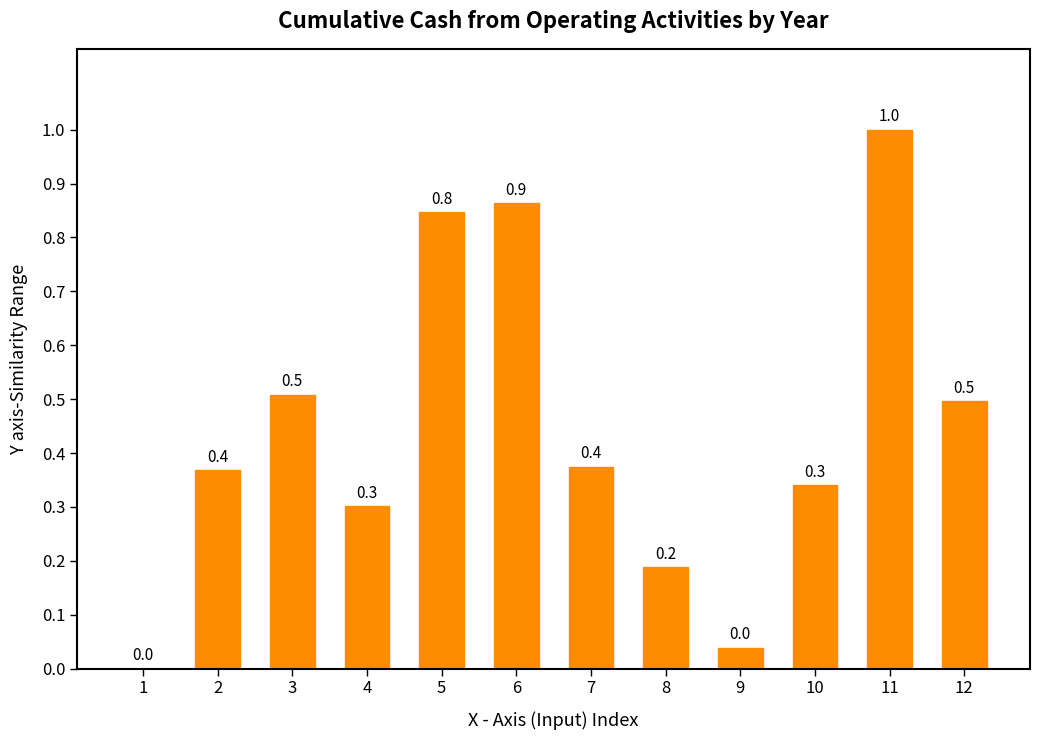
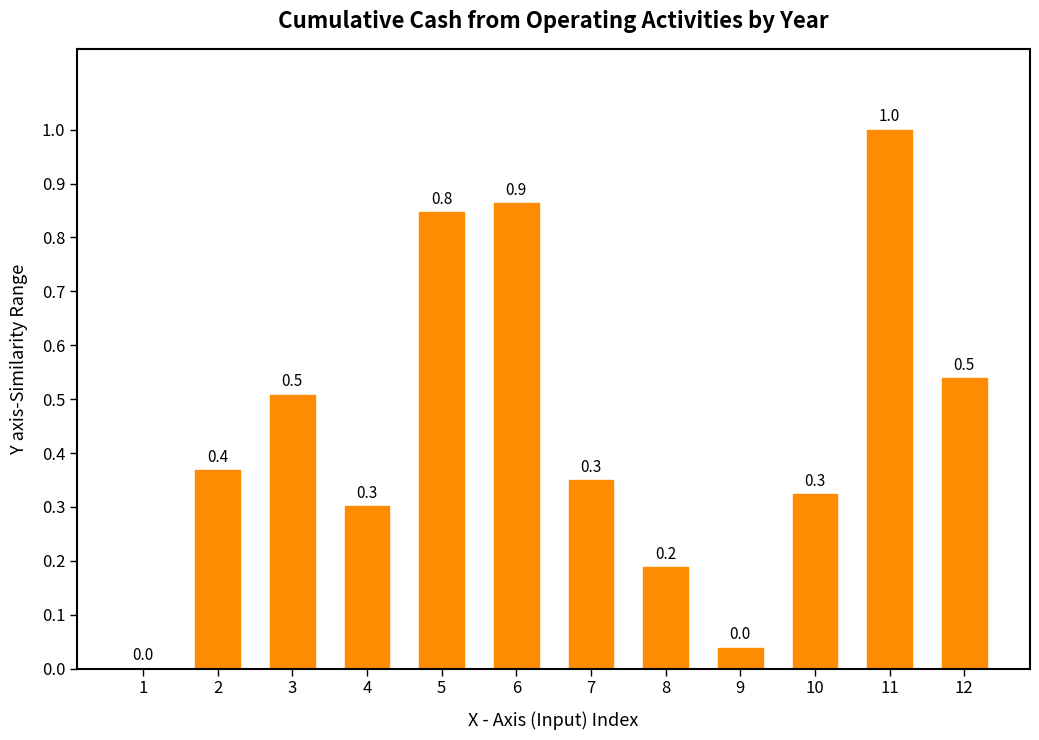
7: 0.4 -> 0.3
10: 0.34 -> 0.32
12: 0.50 -> 0.54
